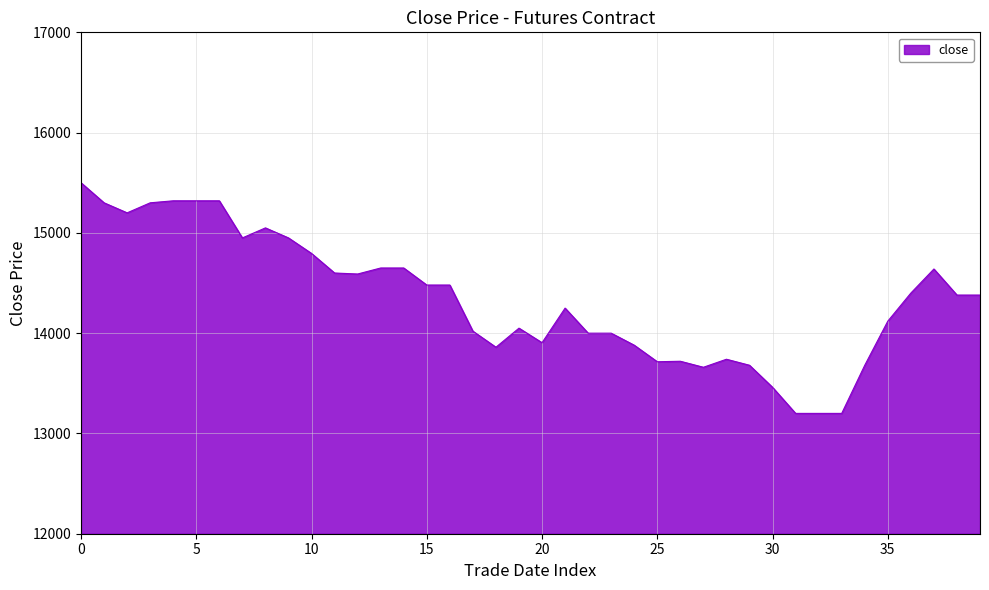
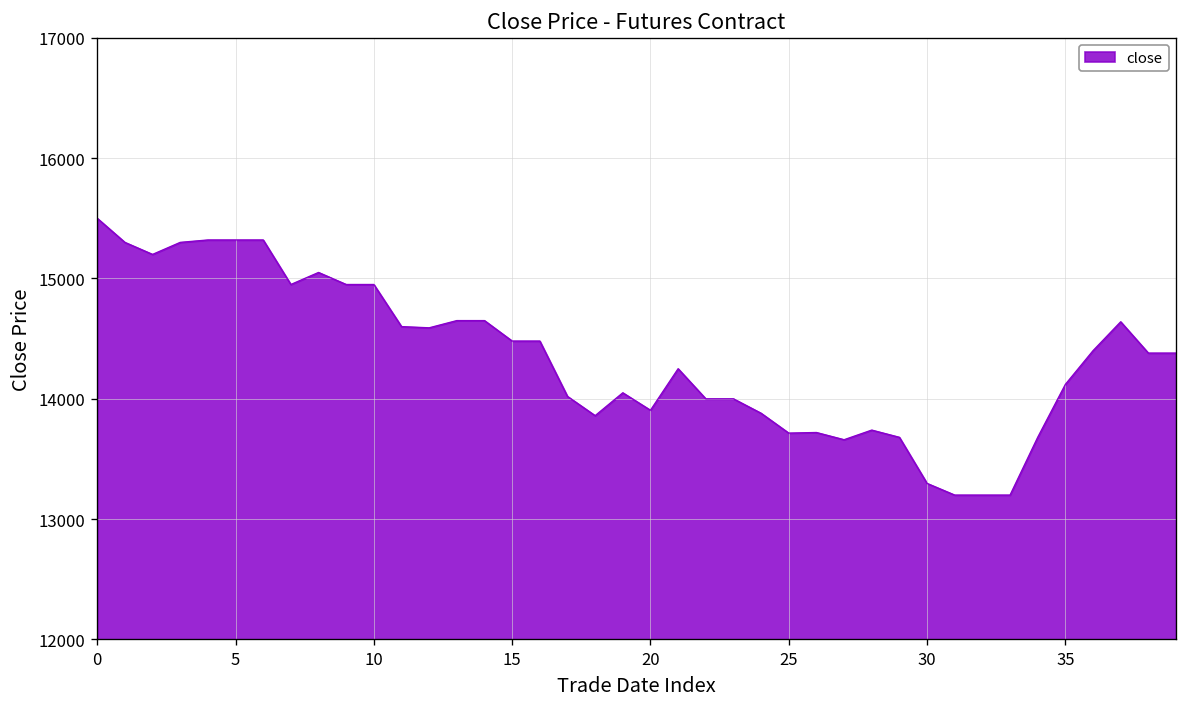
10: 14800 -> 14950
30: 13460 -> 13300
